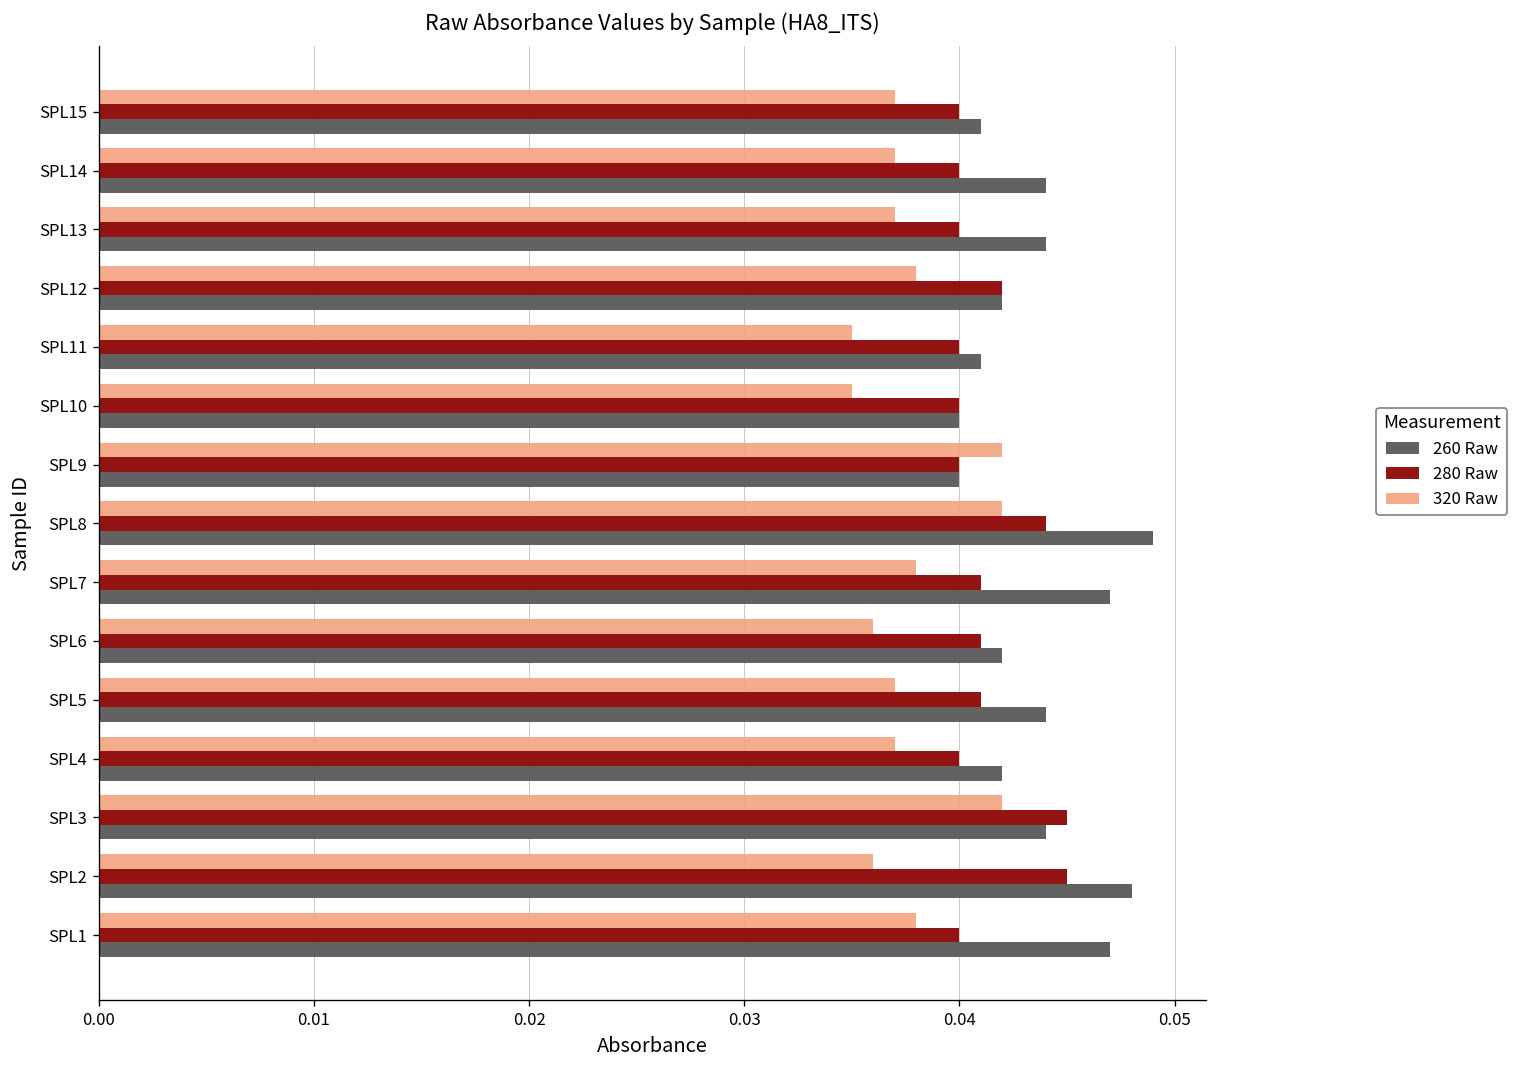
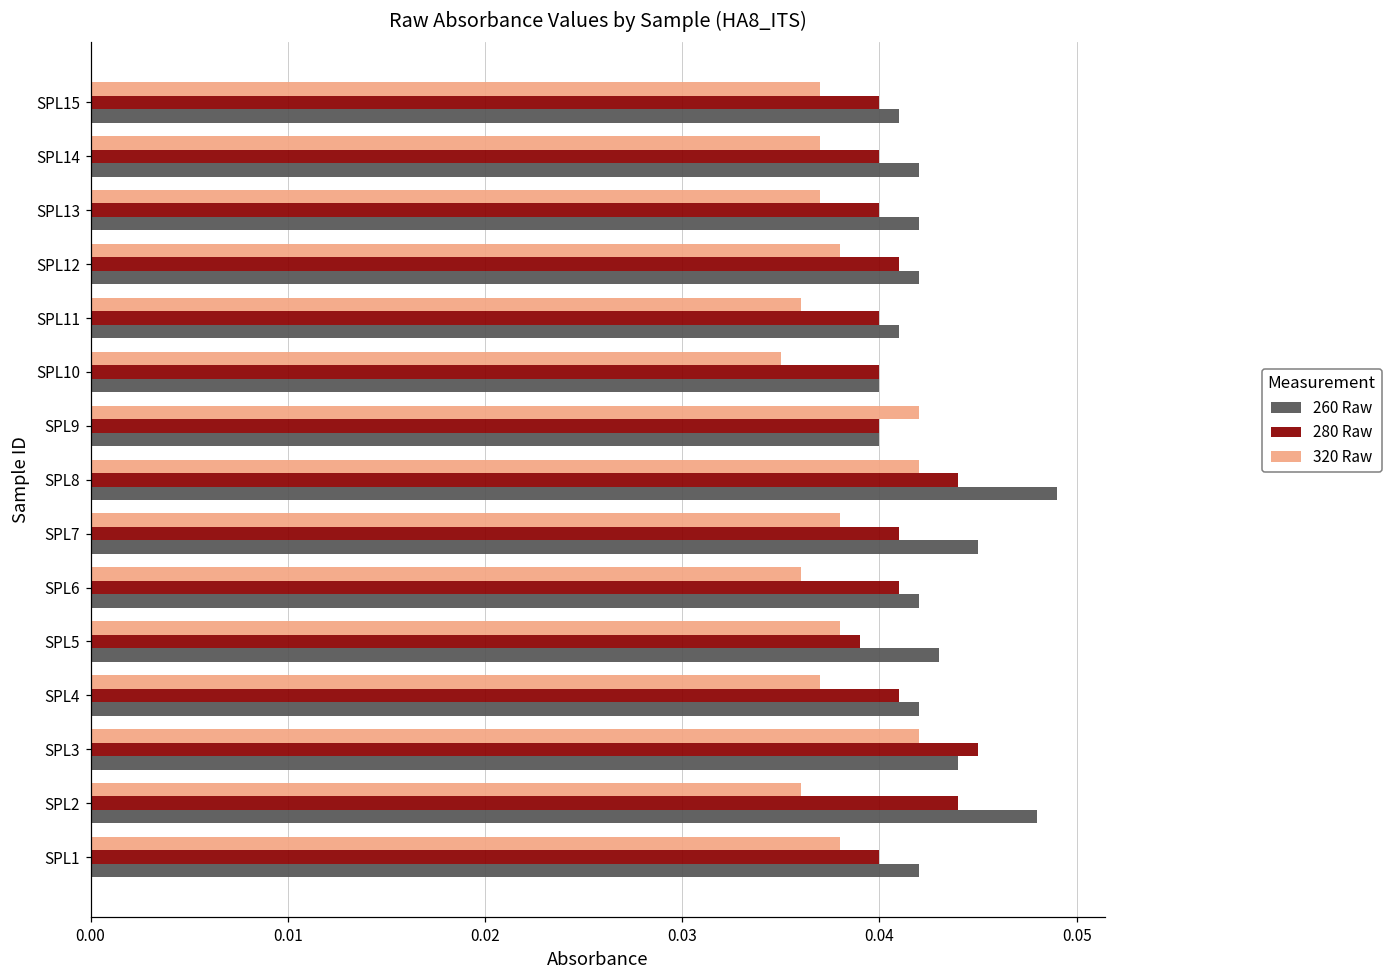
260 Raw, SPL14: 0.044 -> 0.042
260 Raw, SPL13: 0.044 -> 0.042
280 Raw, SPL12: 0.042 -> 0.041
320 Raw, SPL11: 0.035 -> 0.036
260 Raw, SPL7: 0.047 -> 0.045
320 Raw, SPL5: 0.037 -> 0.038
280 Raw, SPL5: 0.041 -> 0.039
260 Raw, SPL5: 0.044 -> 0.043
280 Raw, SPL4: 0.040 -> 0.041
280 Raw, SPL2: 0.045 -> 0.044
260 Raw, SPL1: 0.047 -> 0.042
